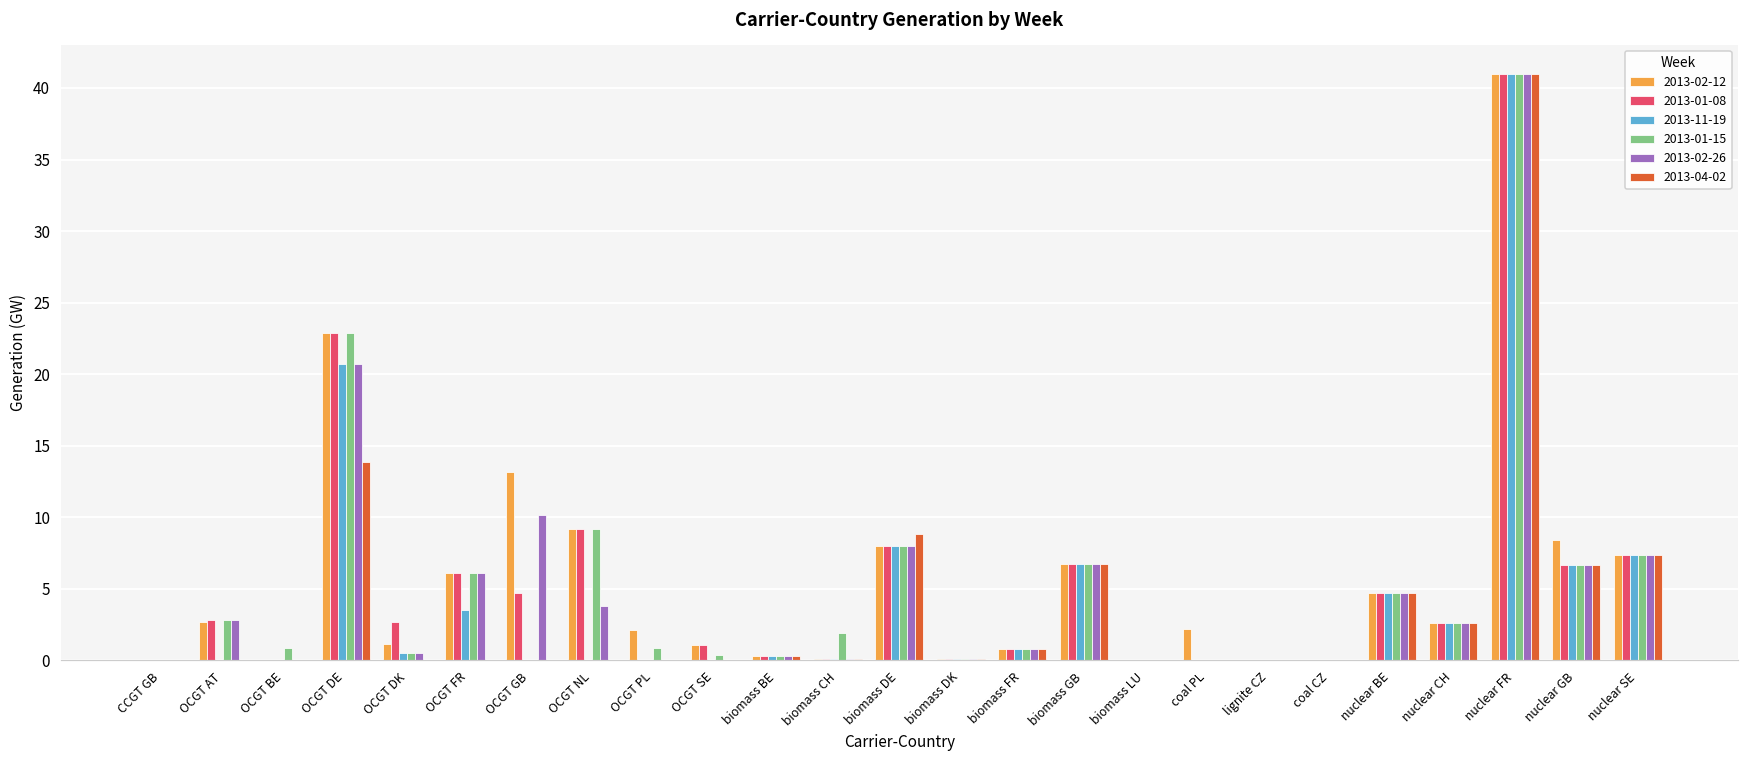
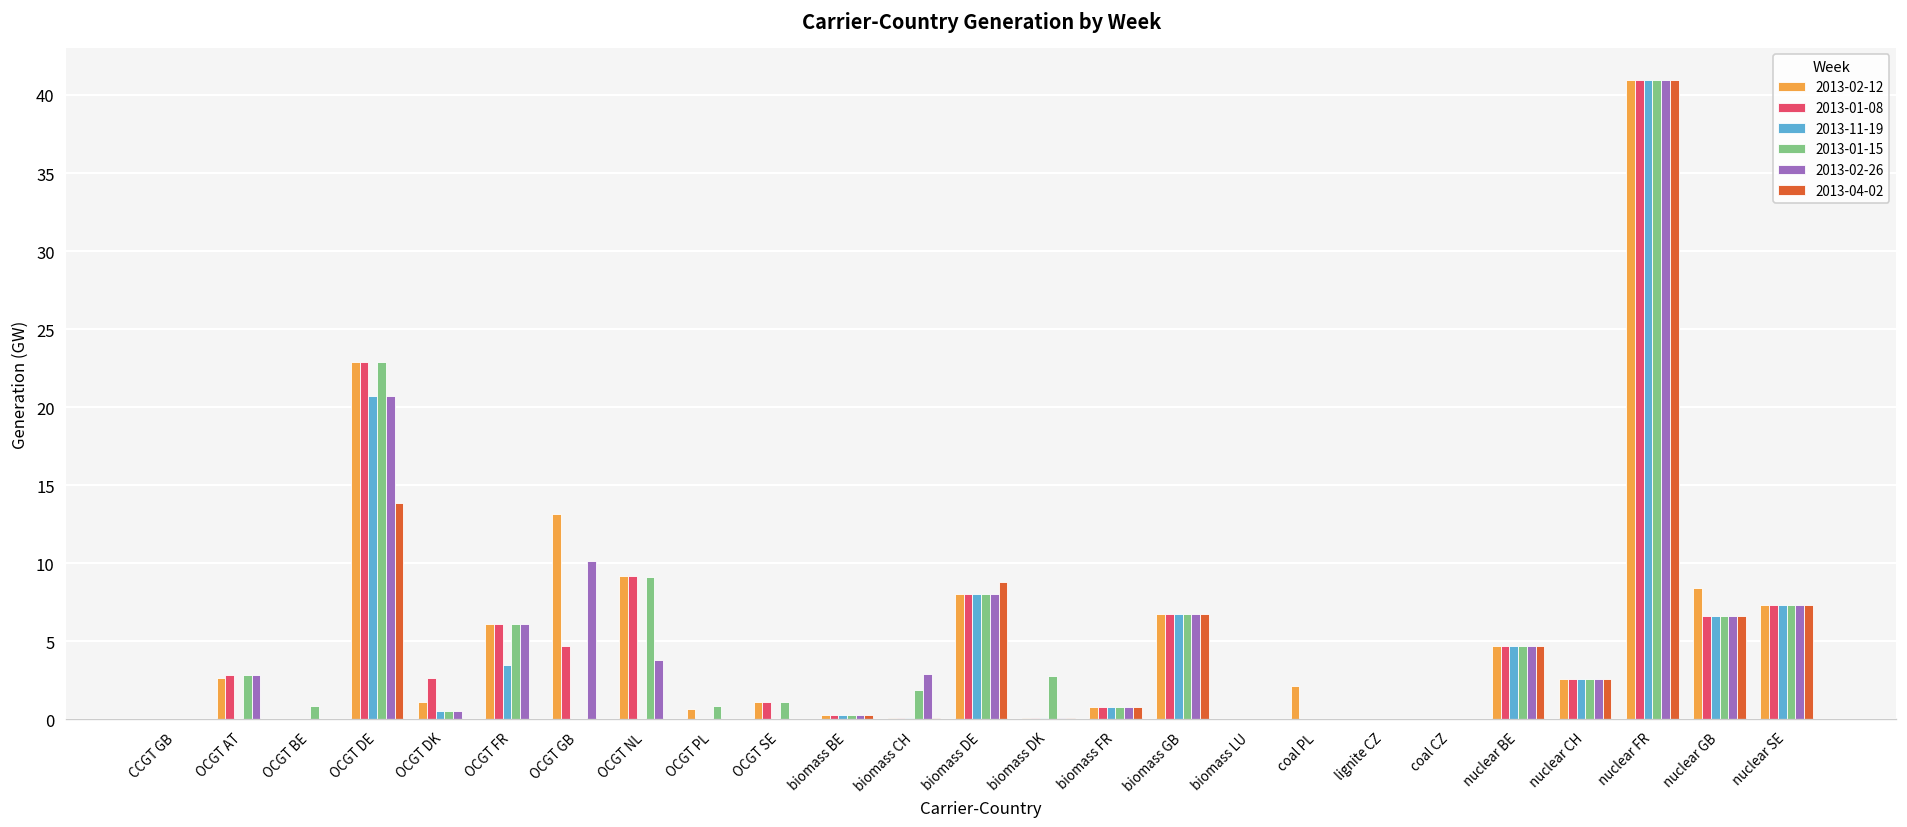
2013-02-12, OCGT PL: 2.1 -> 0.7
2013-01-15, OCGT SE: 0.4 -> 1.1
2013-02-26, biomass CH: 0.1 -> 2.9
2013-01-15, biomass DK: 0.1 -> 2.8
